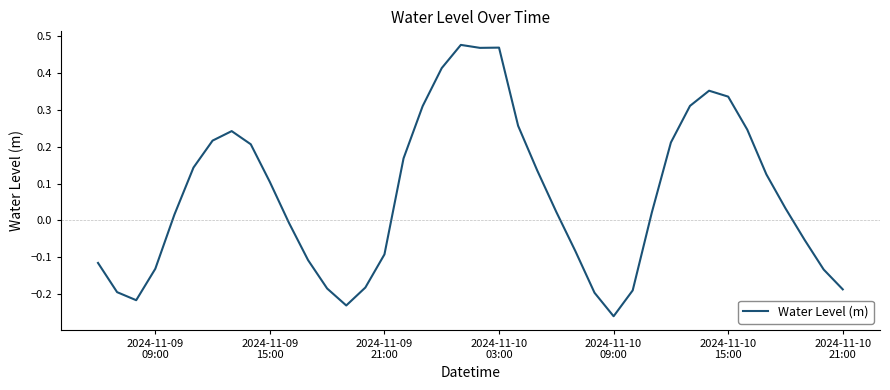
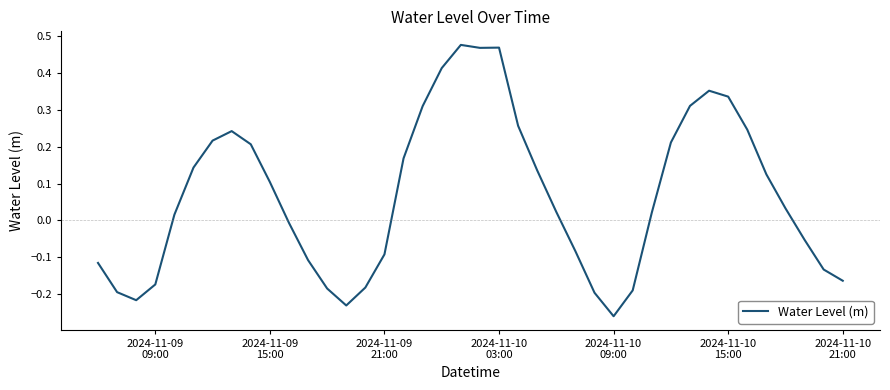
2024-11-09 09:00: -0.13 -> -0.17
2024-11-10 21:00: -0.19 -> -0.16
